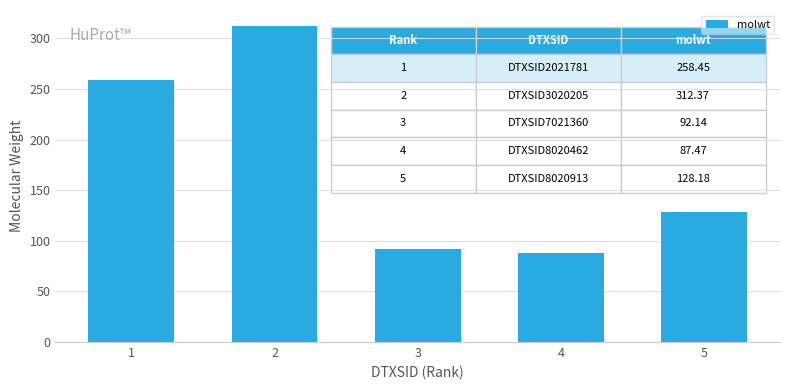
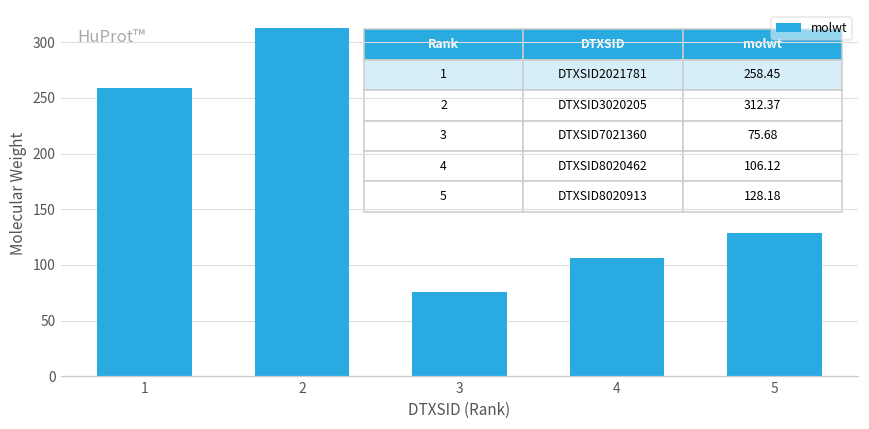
3: 92.14 -> 75.68
4: 87.47 -> 106.12
